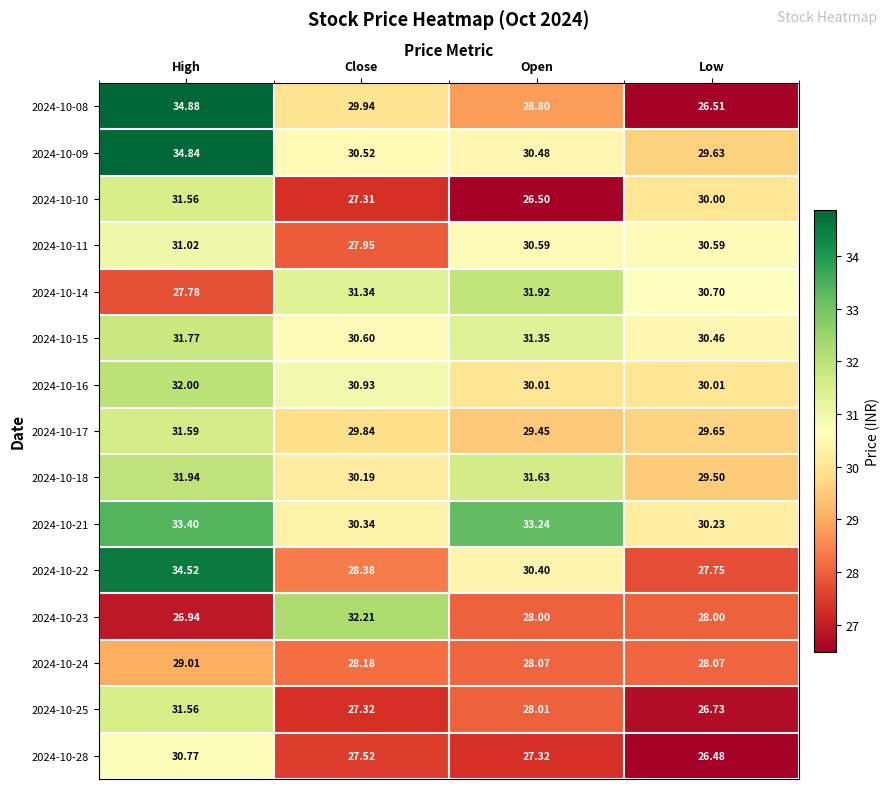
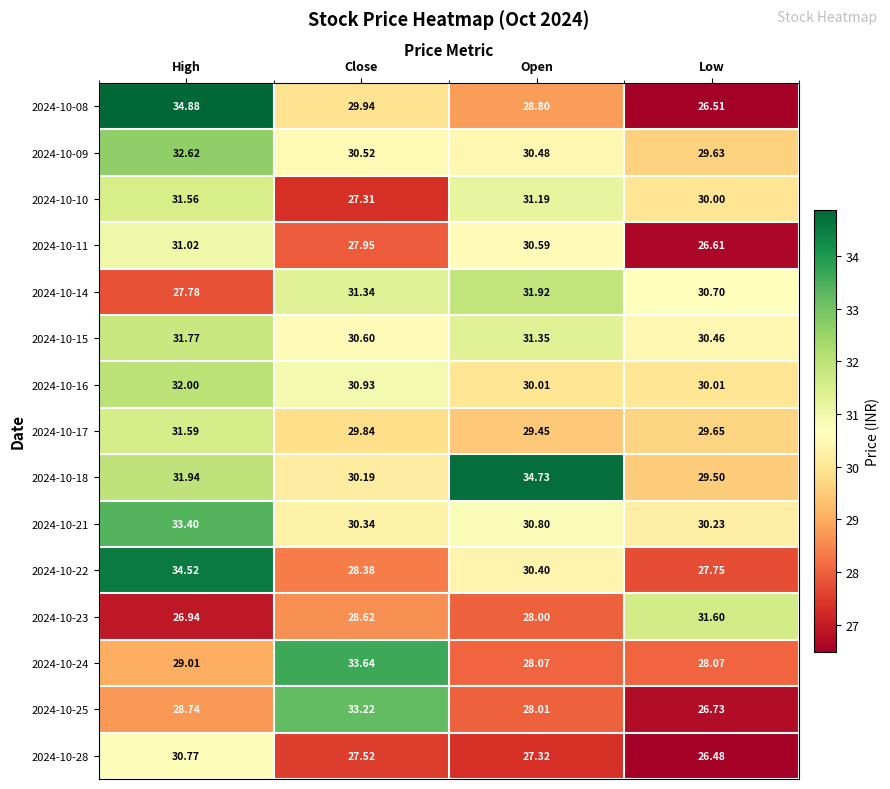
2024-10-09, High: 34.84 -> 32.62
2024-10-10, Open: 26.50 -> 31.19
2024-10-11, Low: 30.59 -> 26.61
2024-10-18, Open: 31.63 -> 34.73
2024-10-21, Open: 33.24 -> 30.80
2024-10-23, Close: 32.21 -> 28.62
2024-10-23, Low: 28.00 -> 31.60
2024-10-24, Close: 28.18 -> 33.64
2024-10-25, High: 31.56 -> 28.74
2024-10-25, Close: 27.32 -> 33.22
